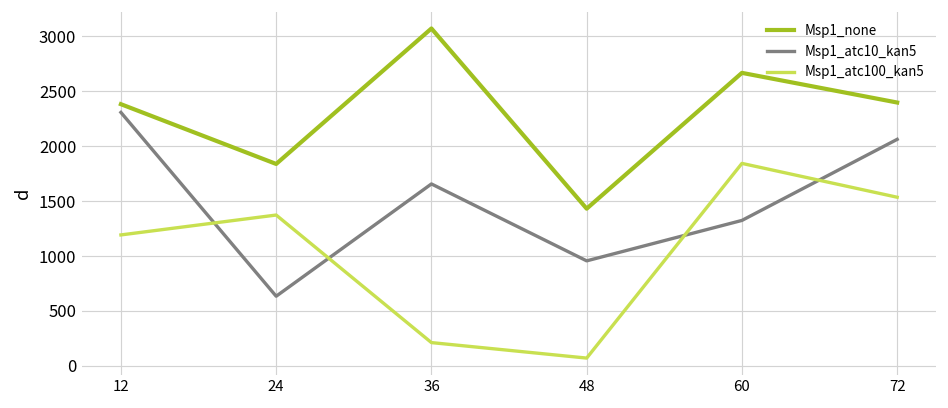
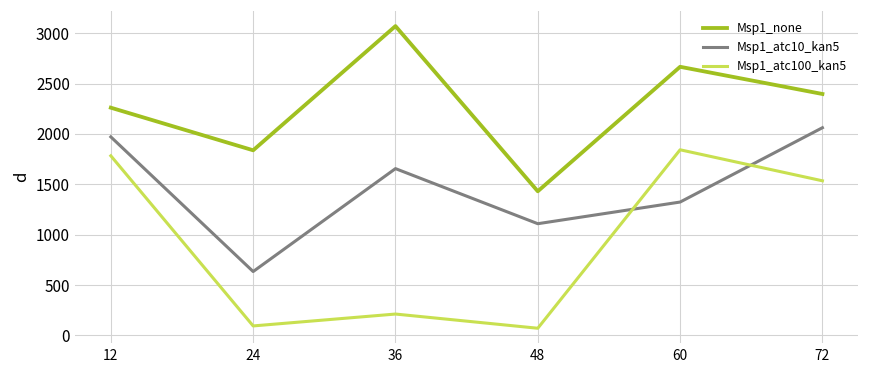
Msp1_none, 12: 2400 -> 2300
Msp1_atc10_kan5, 12: 2300 -> 2000
Msp1_atc100_kan5, 12: 1200 -> 1800
Msp1_atc100_kan5, 24: 1400 -> 100
Msp1_atc10_kan5, 48: 1000 -> 1100
